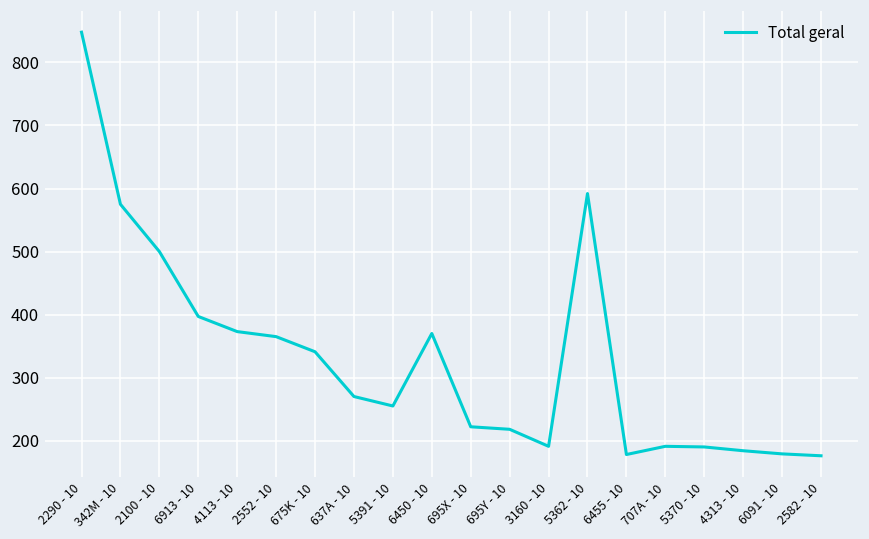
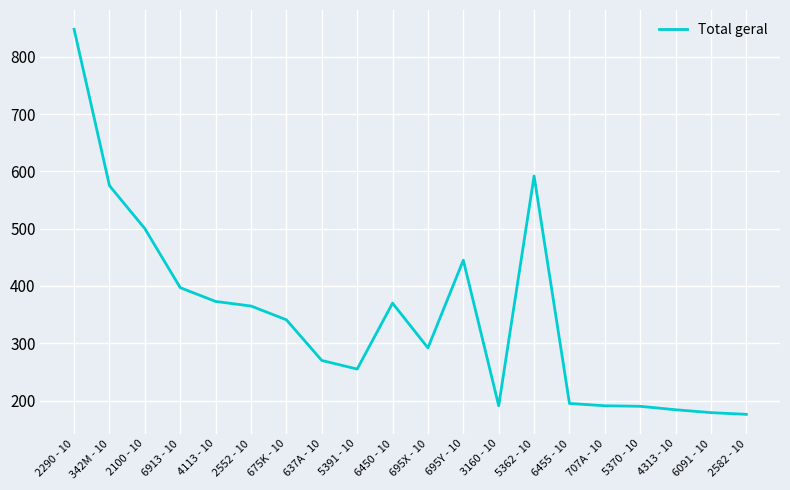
695X - 10: 220 -> 290
695Y - 10: 220 -> 450
6455 - 10: 180 -> 200
